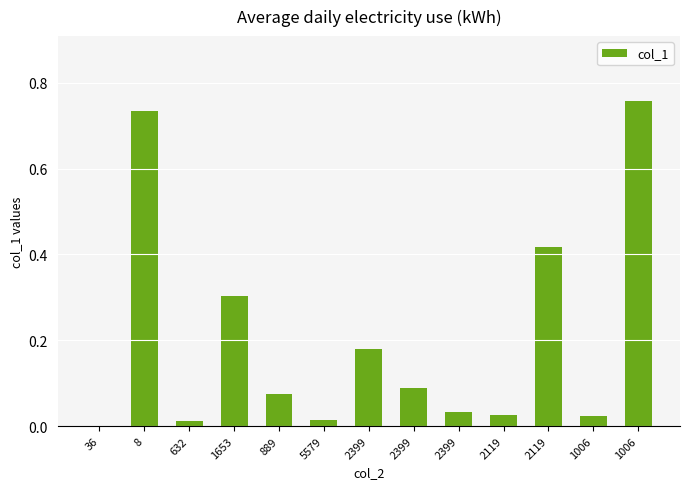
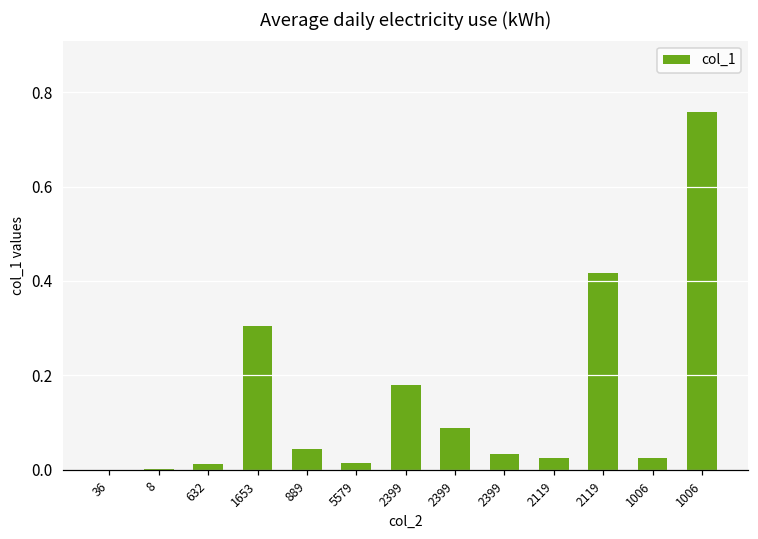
8: 0.73 -> 0.00
889: 0.07 -> 0.04
